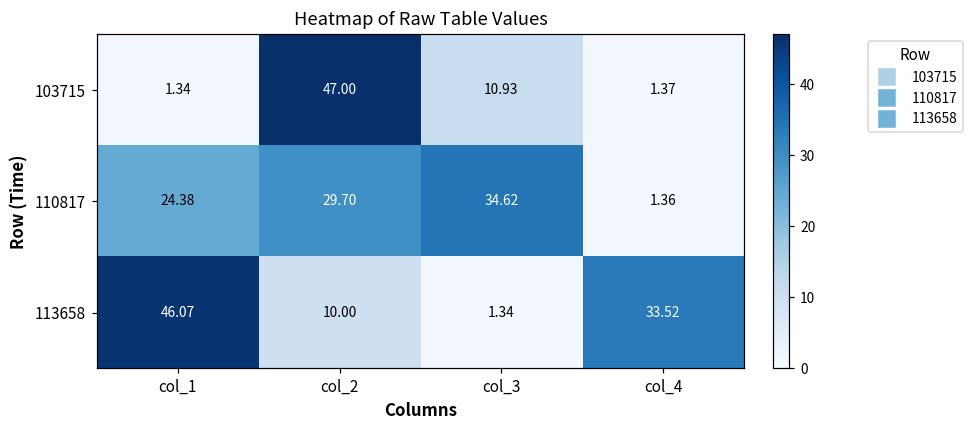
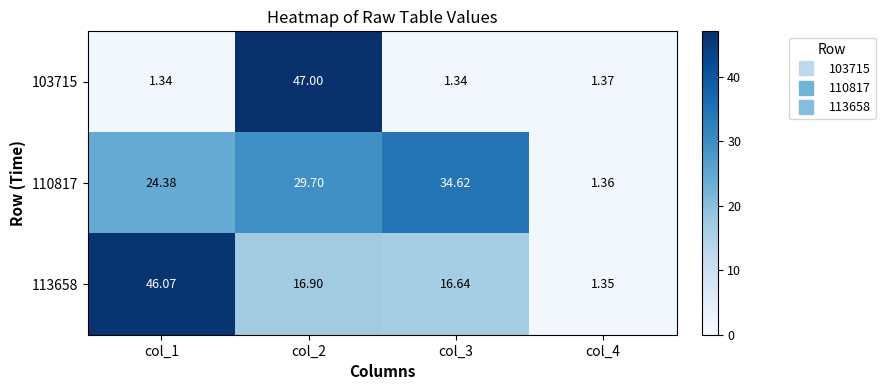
103715, col_3: 10.93 -> 1.34
113658, col_2: 10.00 -> 16.90
113658, col_3: 1.34 -> 16.64
113658, col_4: 33.52 -> 1.35
